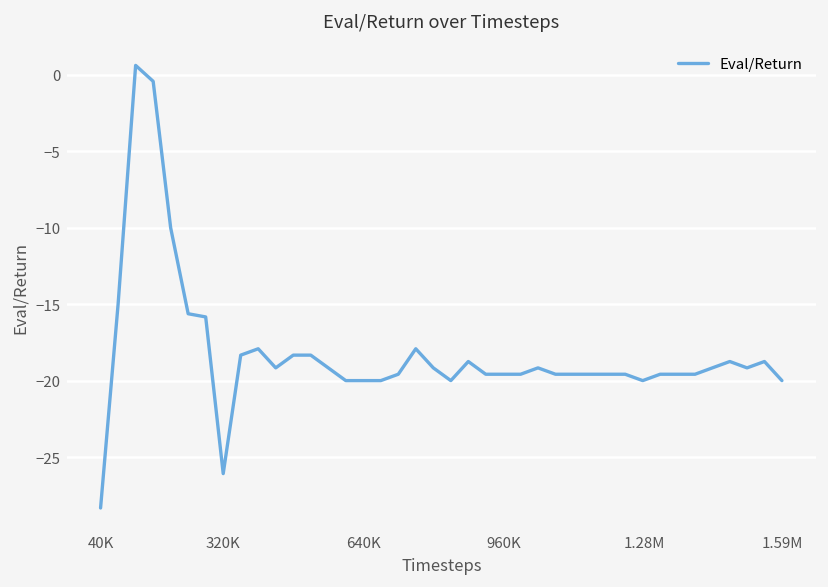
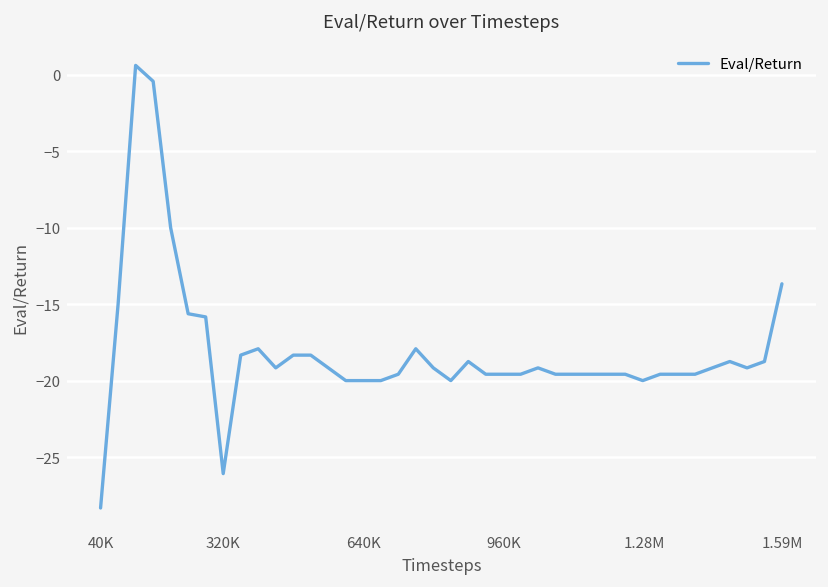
1.59M: -20.0 -> -13.7
